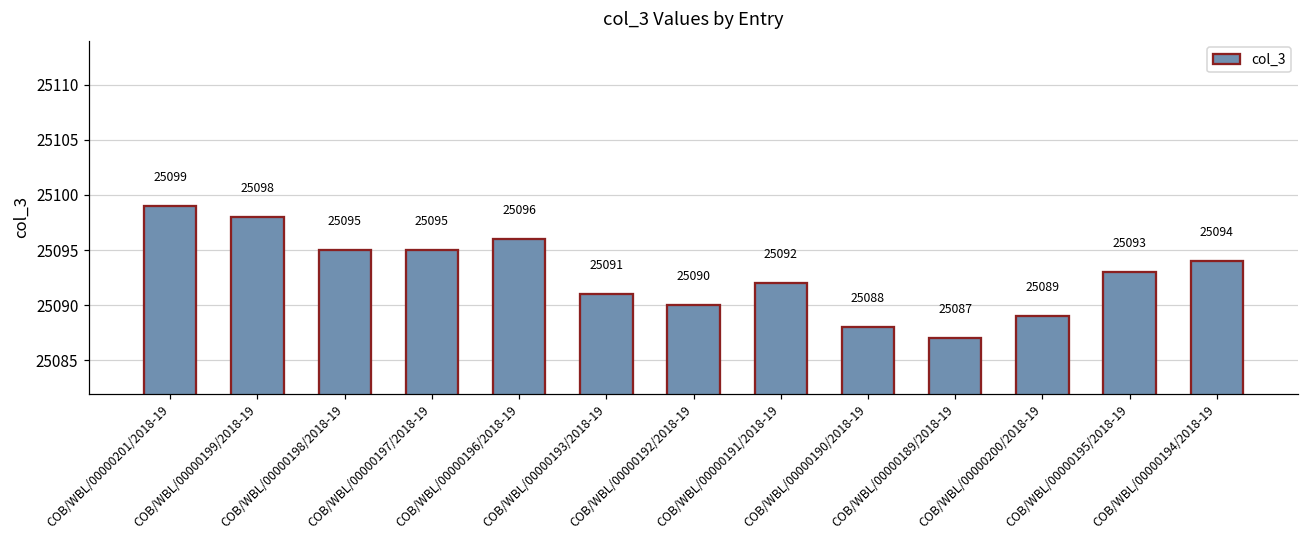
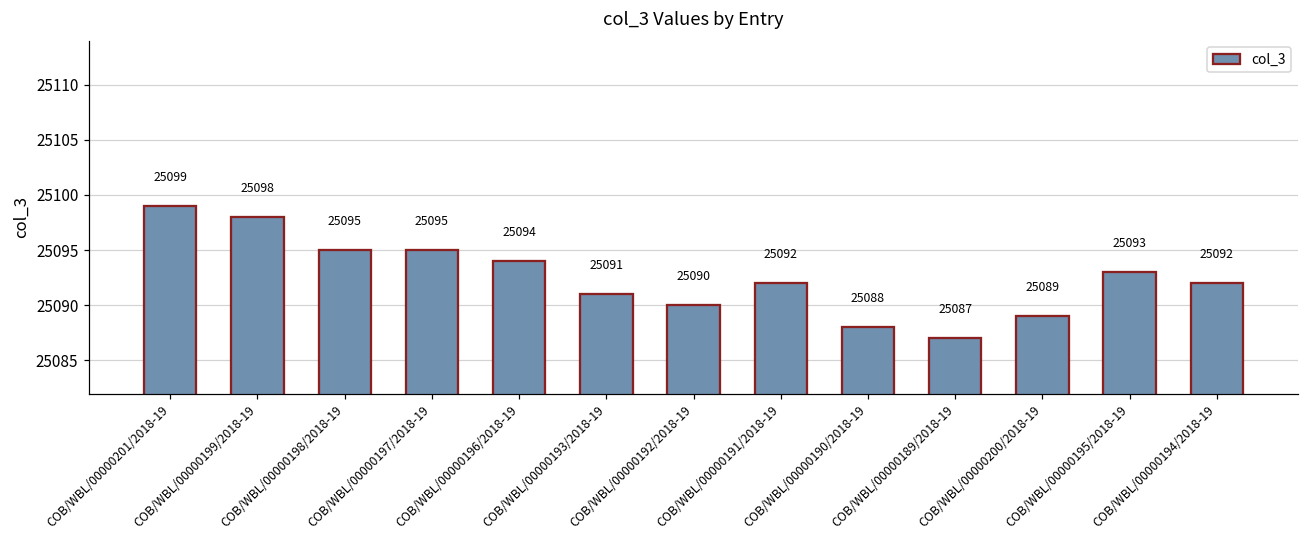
COB/WBL/00000196/2018-19: 25096 -> 25094
COB/WBL/00000194/2018-19: 25094 -> 25092
